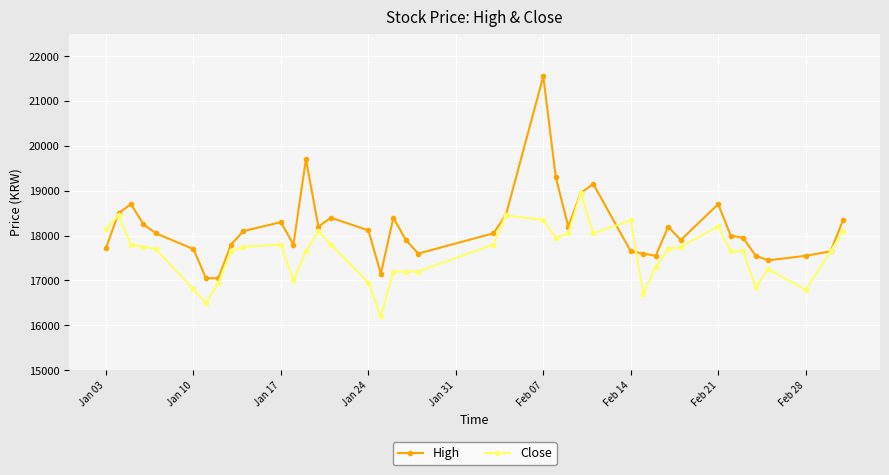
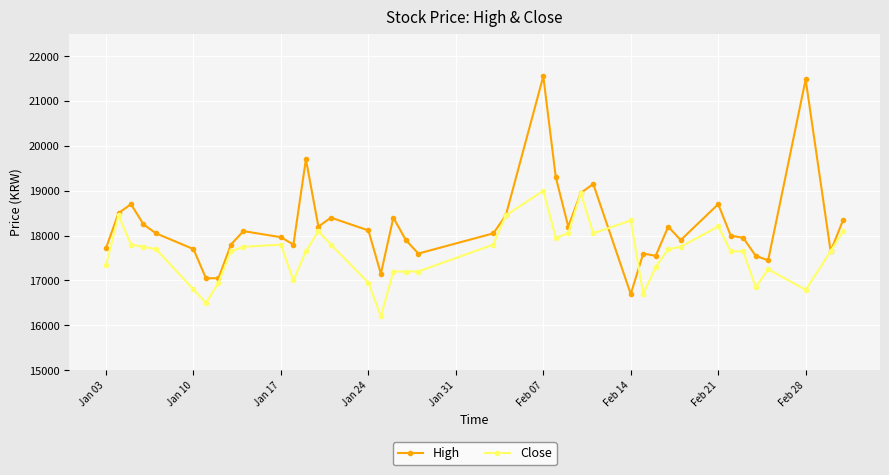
Close, Jan 03: 18200 -> 17300
High, Jan 17: 18300 -> 18000
Close, Feb 07: 18300 -> 19000
High, Feb 14: 17700 -> 16700
High, Feb 28: 17600 -> 21500
